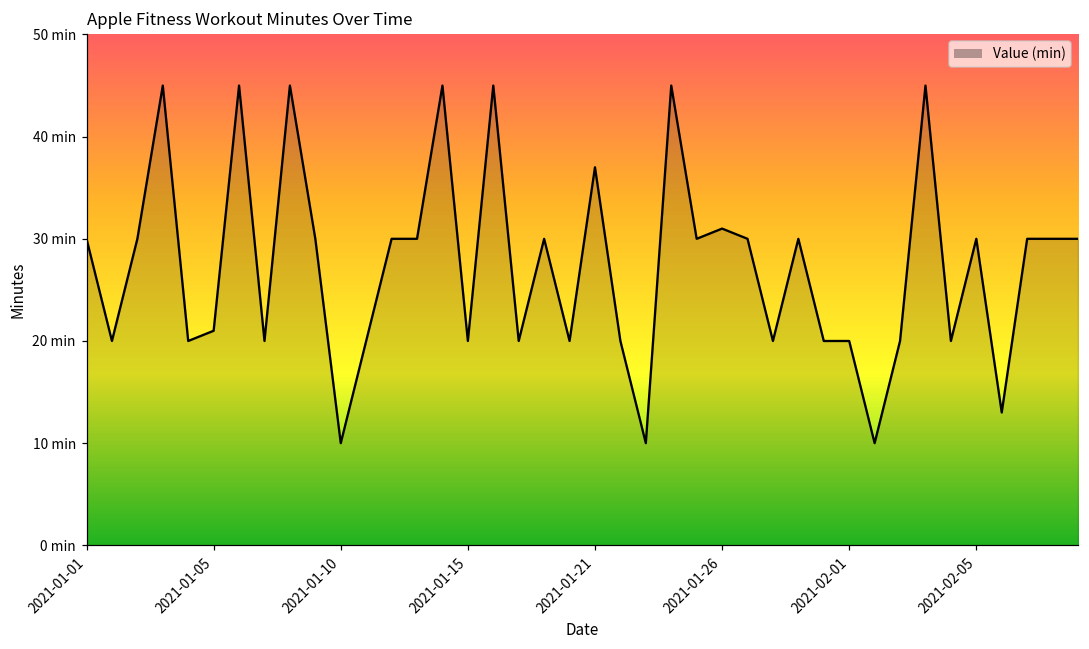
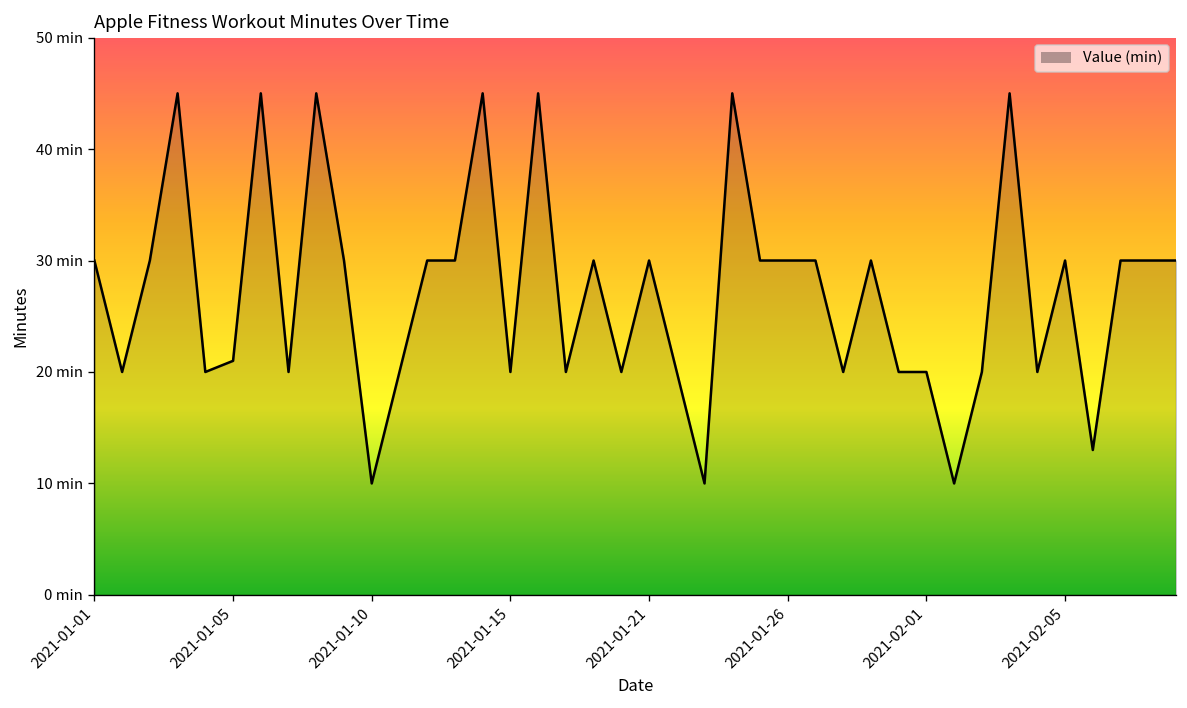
2021-01-21: 37 min -> 30 min
2021-01-26: 31 min -> 30 min
